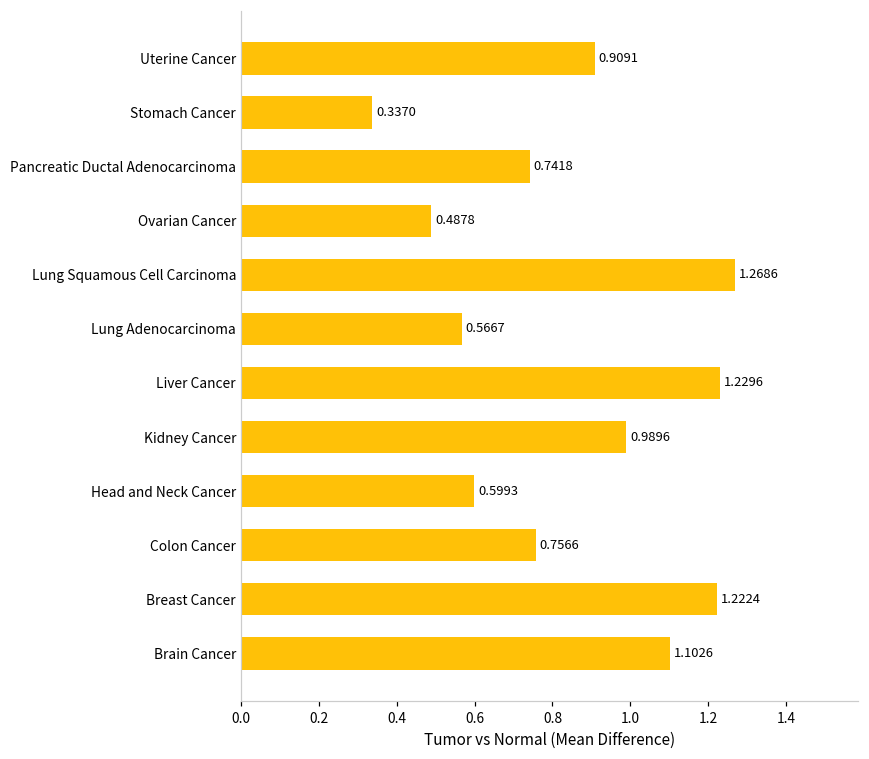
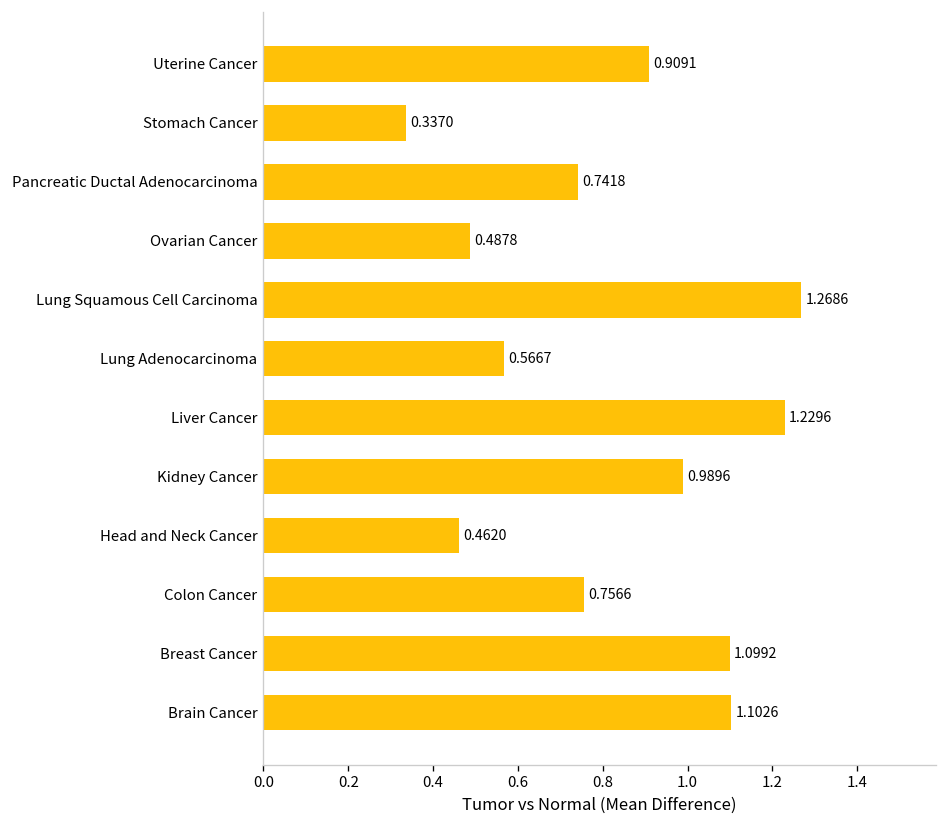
Head and Neck Cancer: 0.5993 -> 0.4620
Breast Cancer: 1.2224 -> 1.0992
